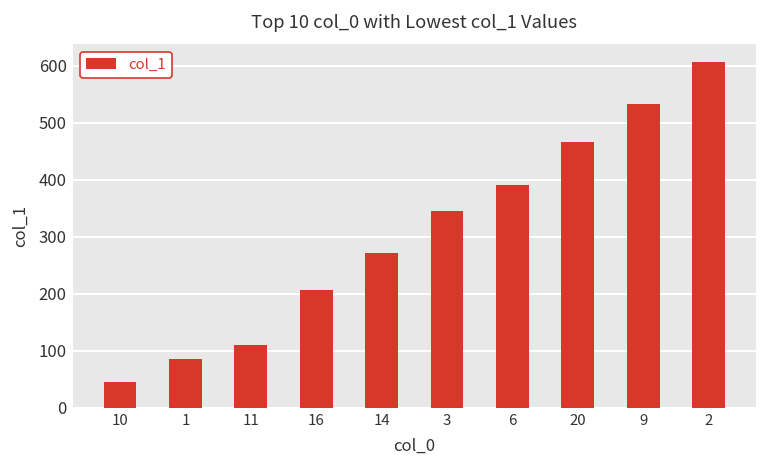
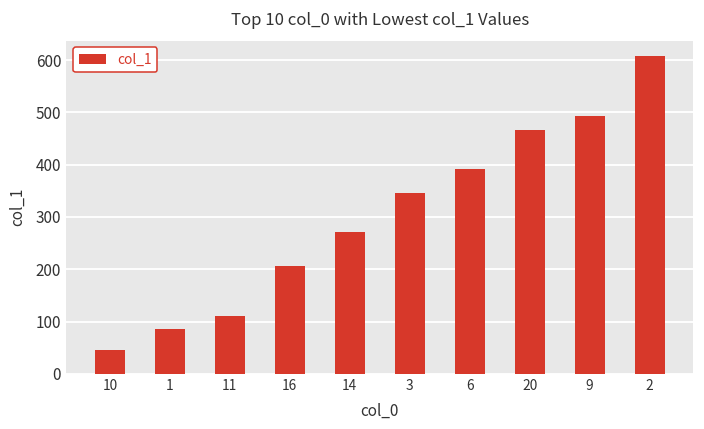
9: 530 -> 490
